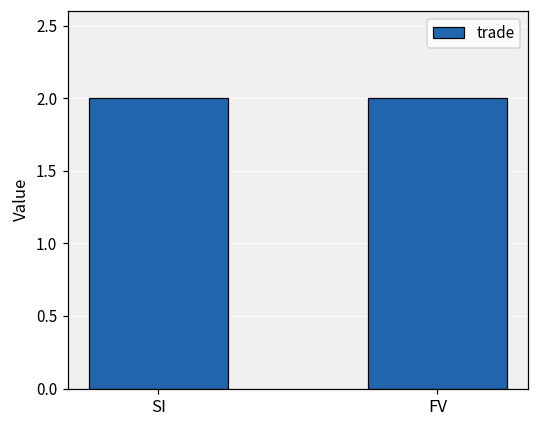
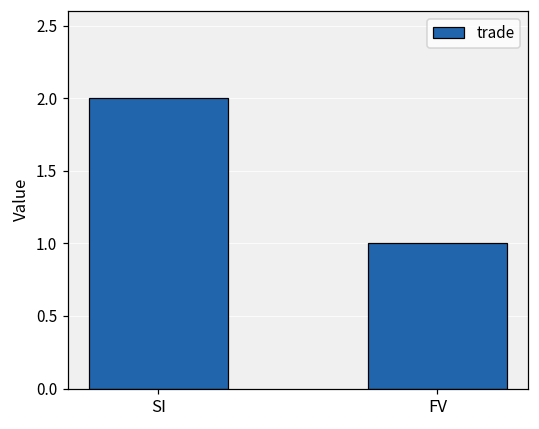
FV: 2 -> 1
